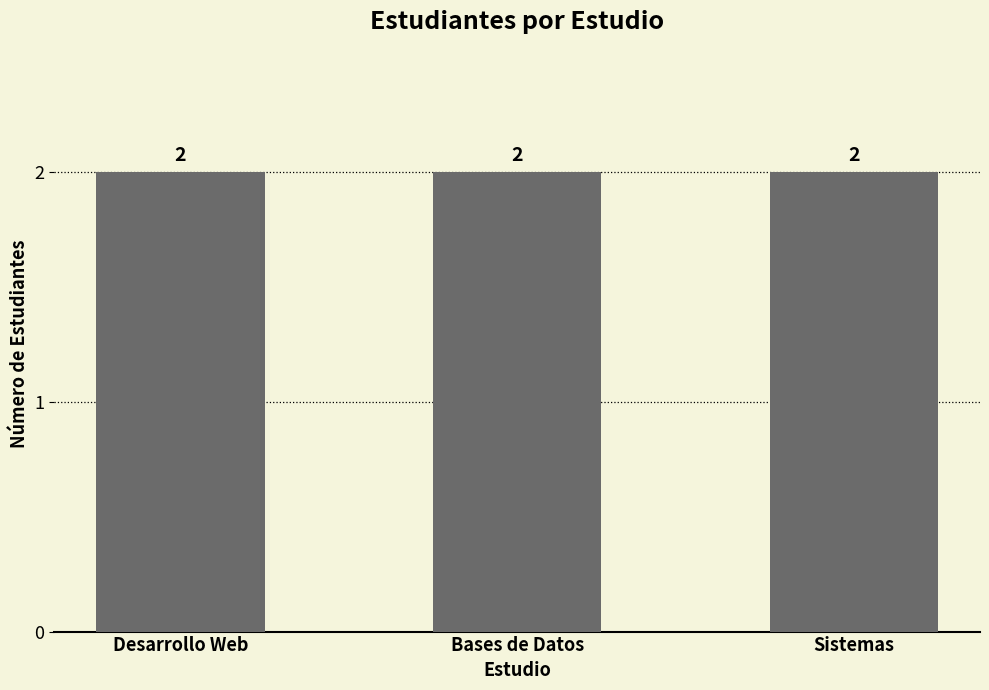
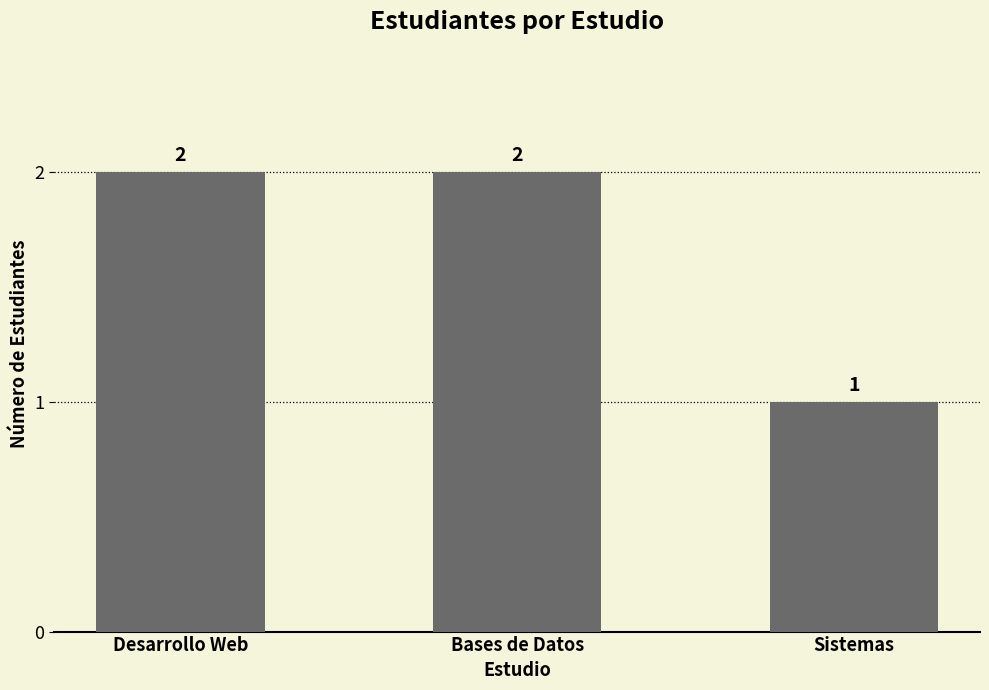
Sistemas: 2 -> 1
